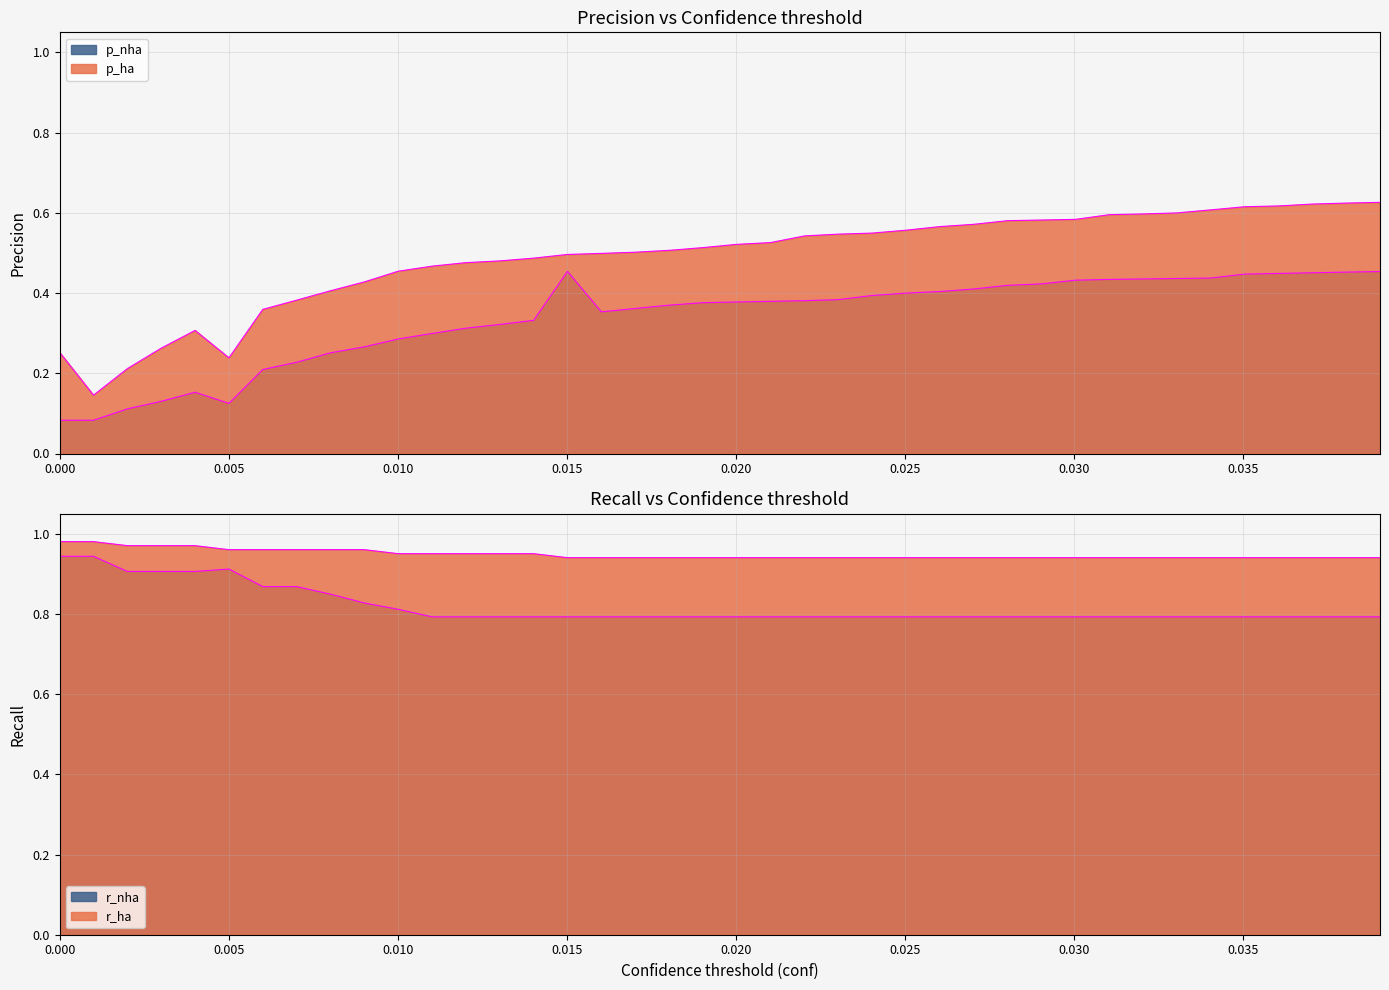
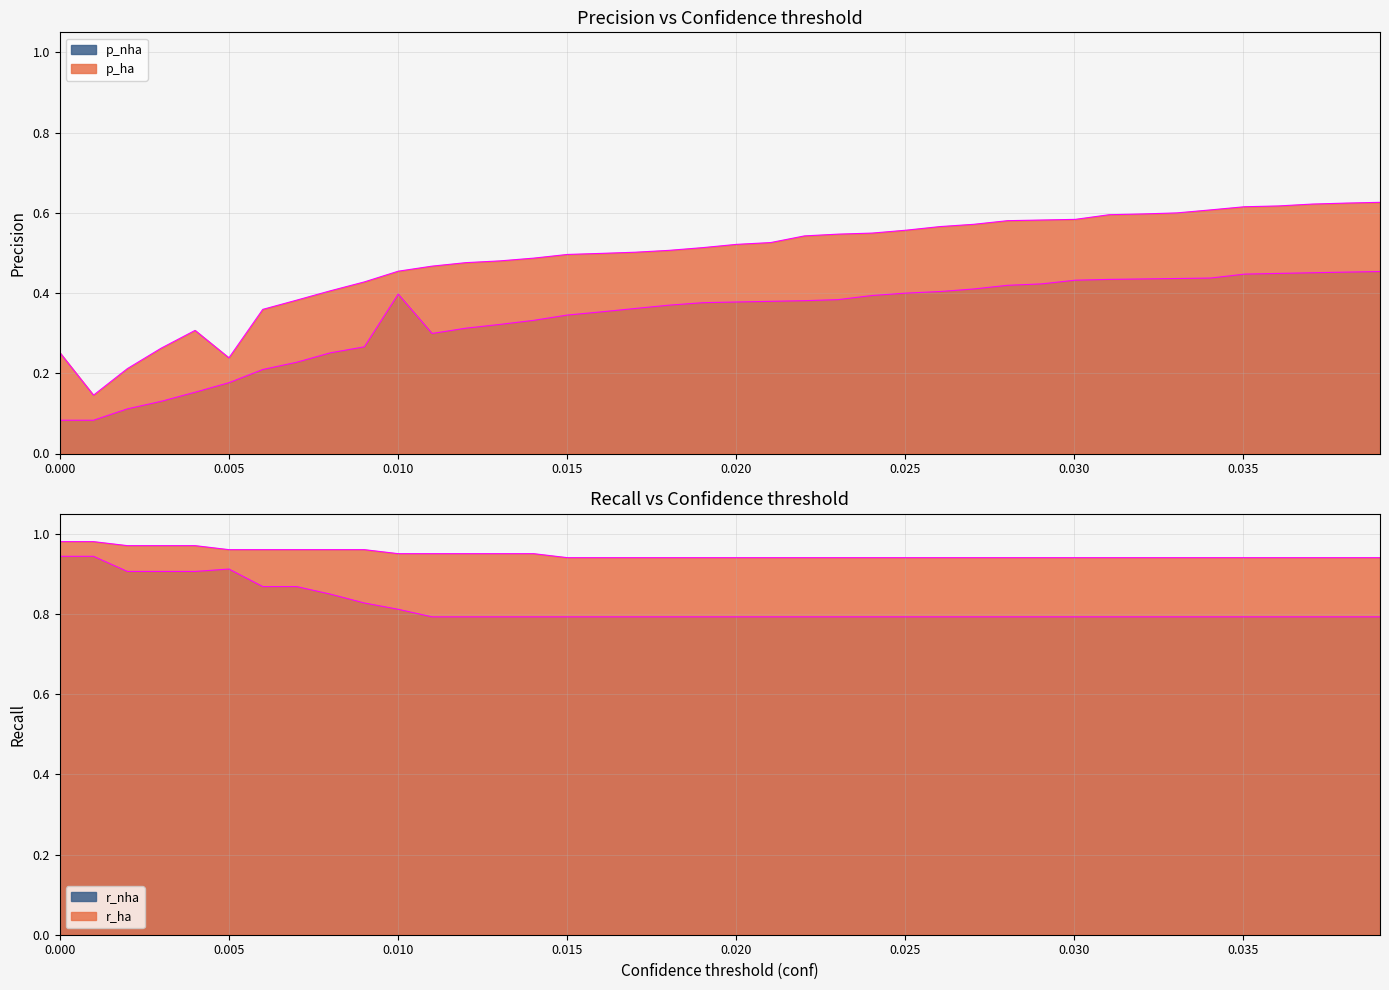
Precision vs Confidence threshold, p_nha, 0.005: 0.12 -> 0.18
Precision vs Confidence threshold, p_nha, 0.010: 0.29 -> 0.40
Precision vs Confidence threshold, p_nha, 0.015: 0.45 -> 0.35
